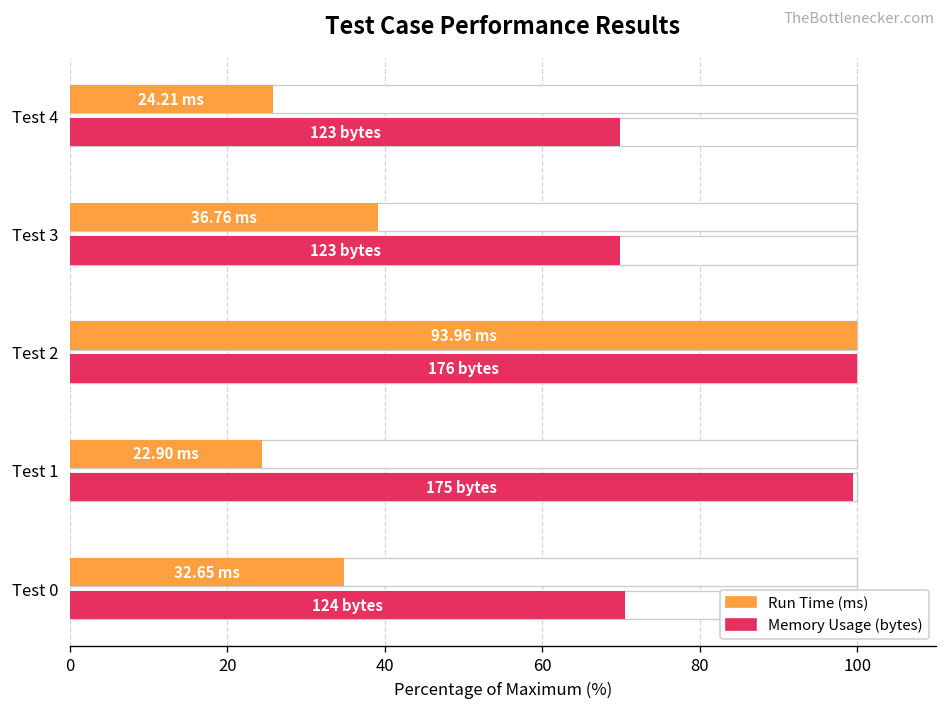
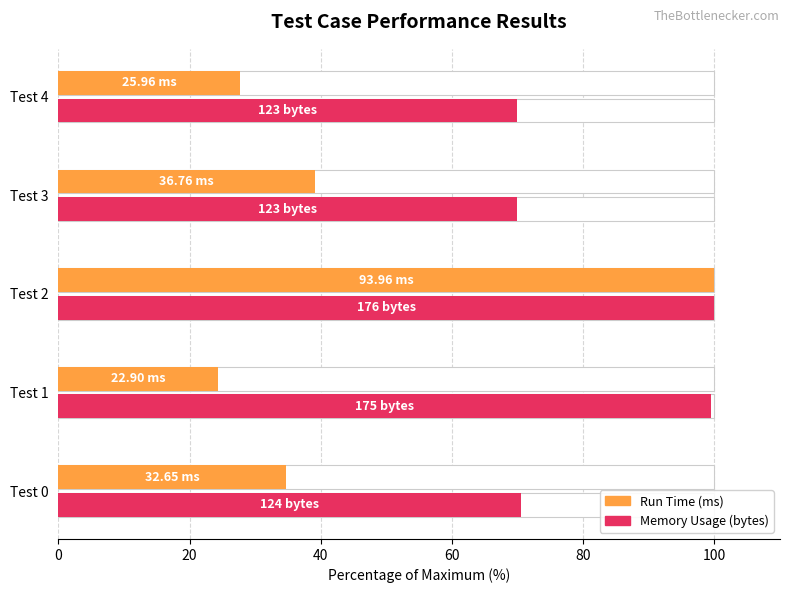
Run Time (ms), Test 4: 24.21 -> 25.96
